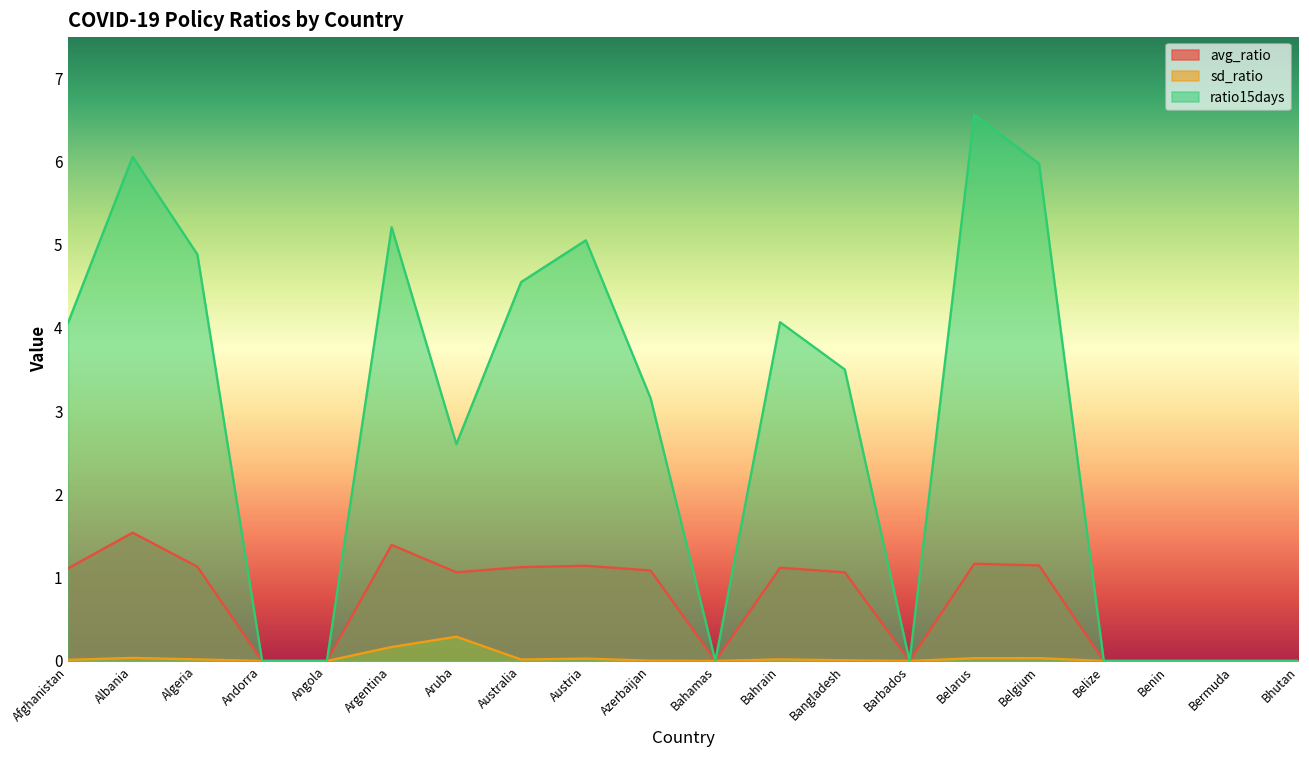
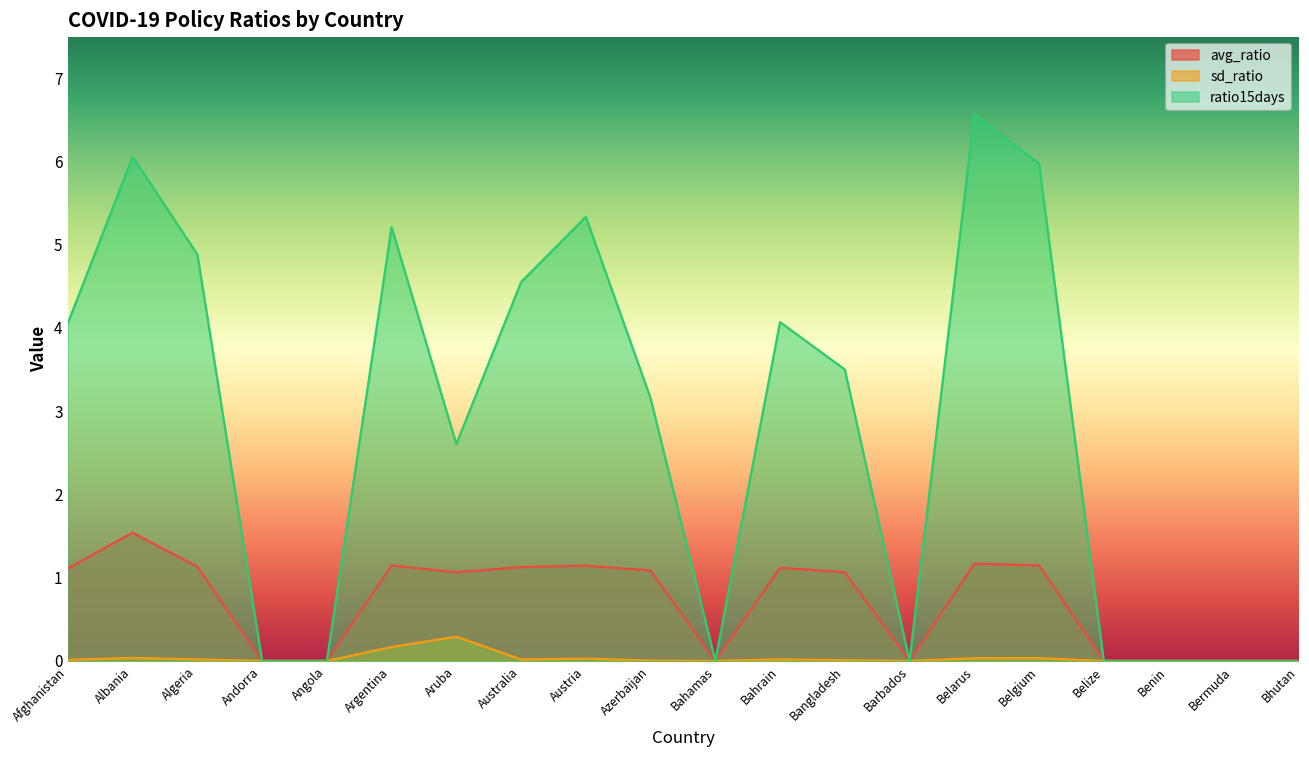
avg_ratio, Argentina: 1.4 -> 1.1
ratio15days, Austria: 5.1 -> 5.3
